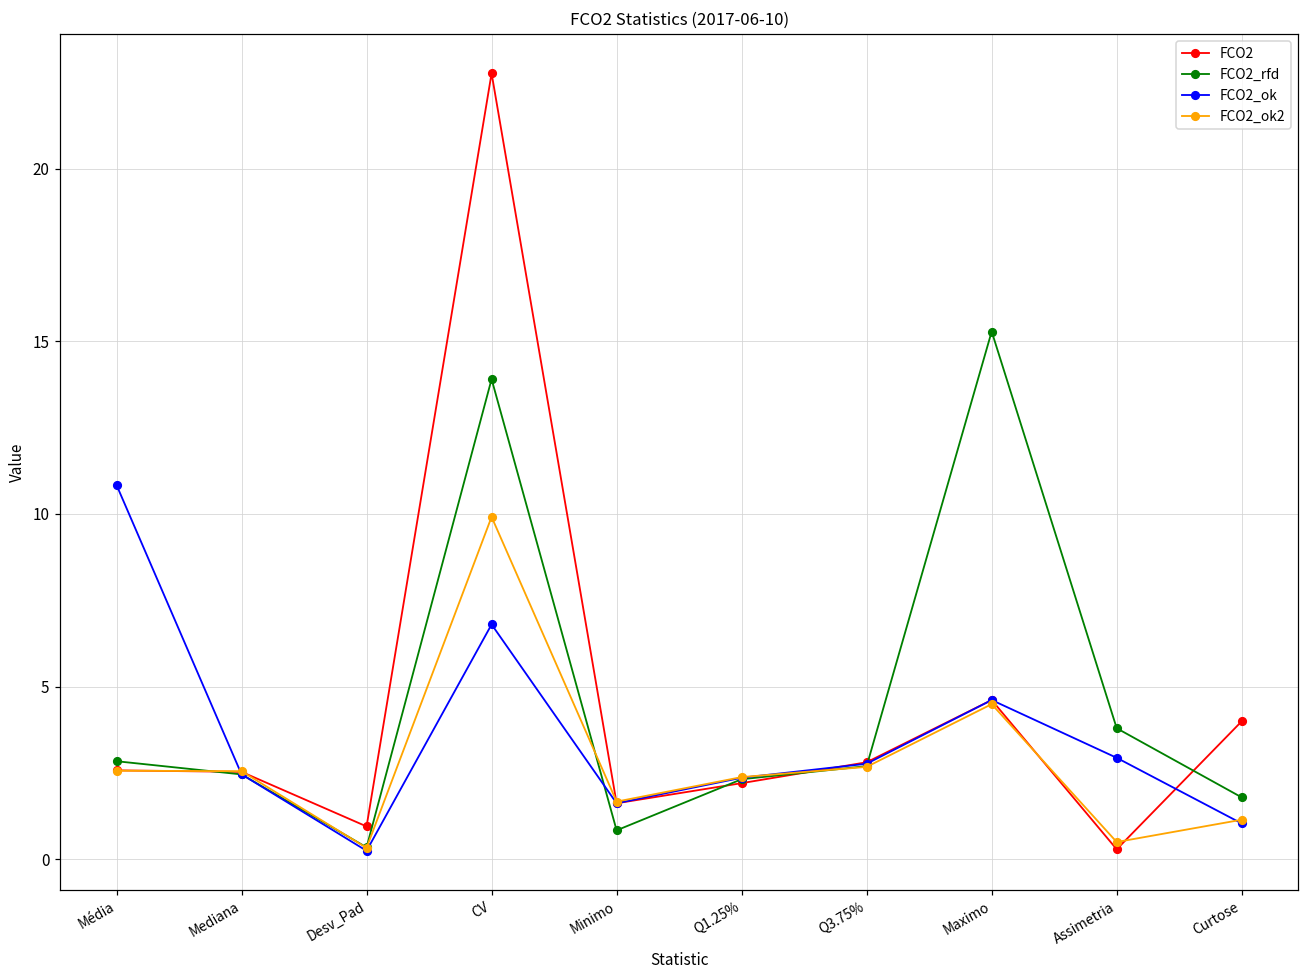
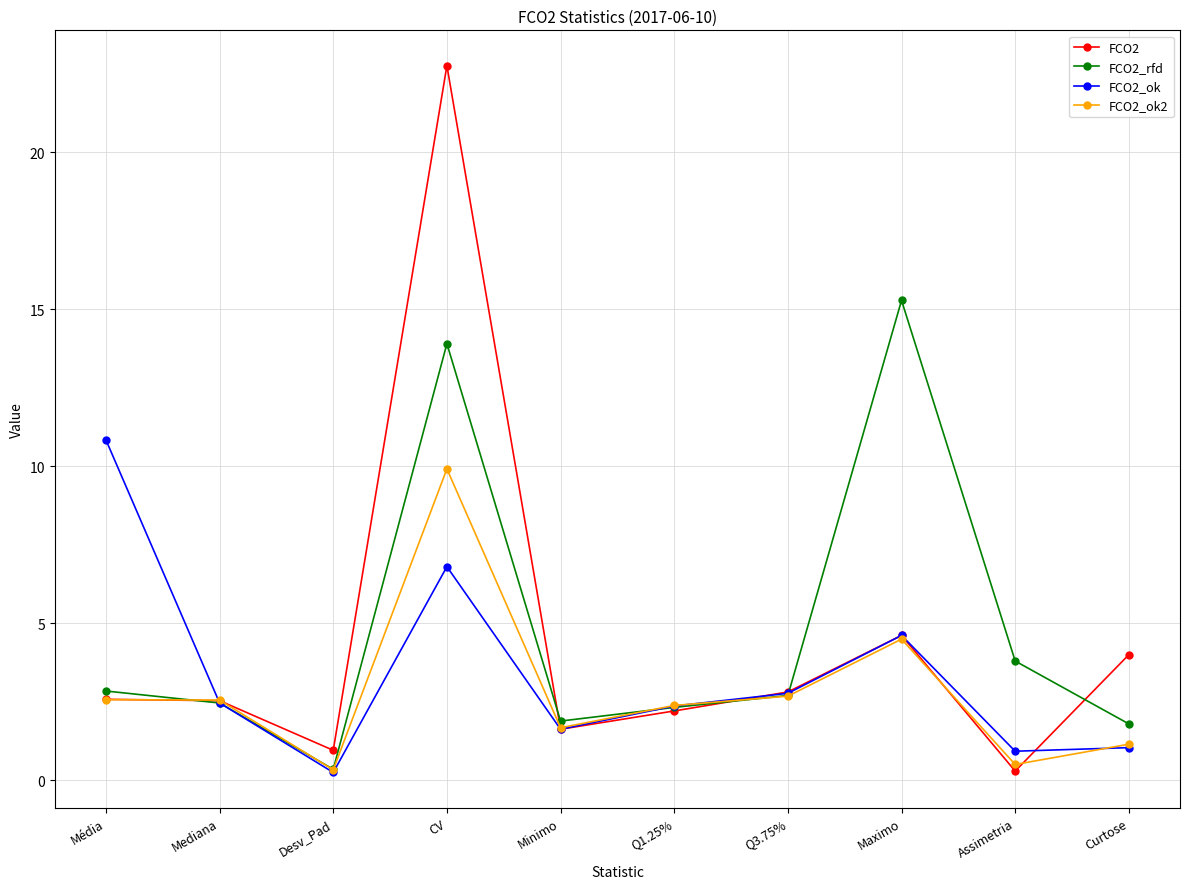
FCO2_rfd, Minimo: 0.8 -> 1.9
FCO2_ok, Assimetria: 2.9 -> 0.9
